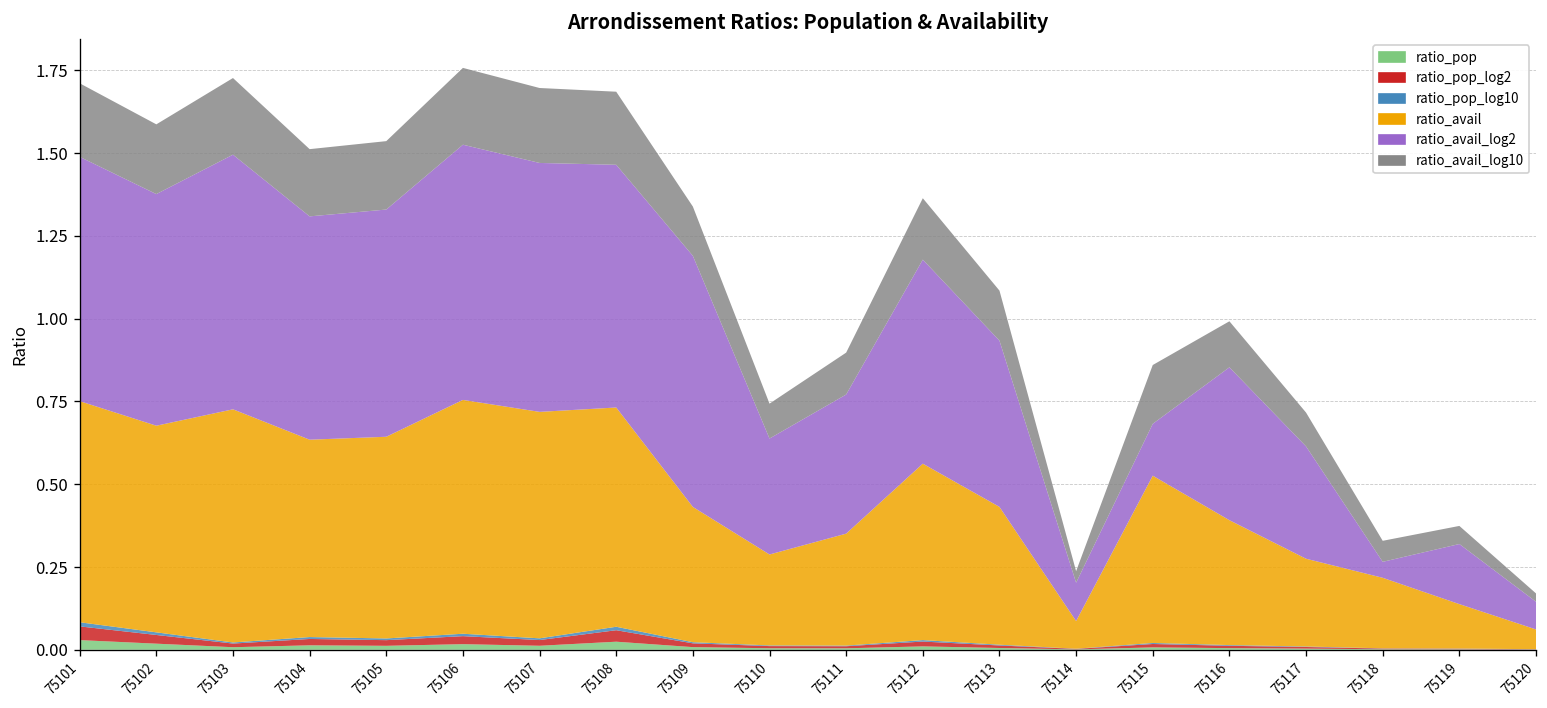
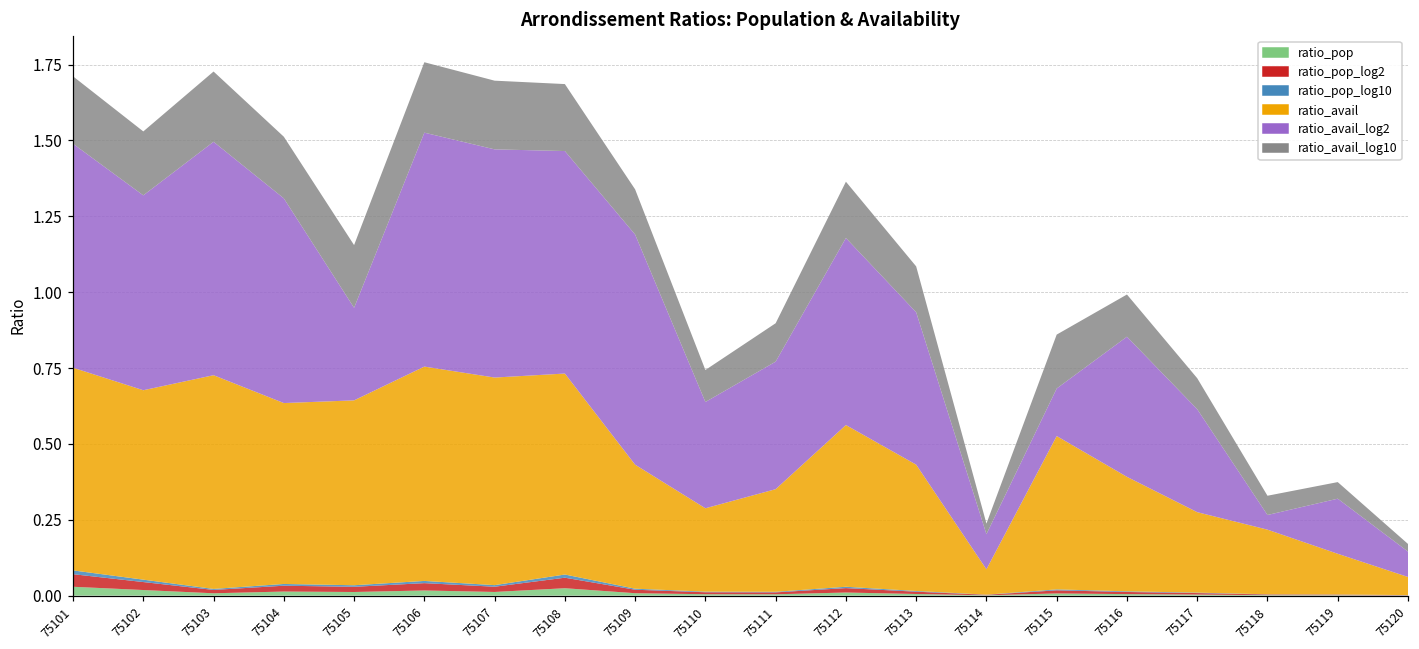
ratio_avail_log2, 75102: 0.70 -> 0.64
ratio_avail_log2, 75105: 0.69 -> 0.31
